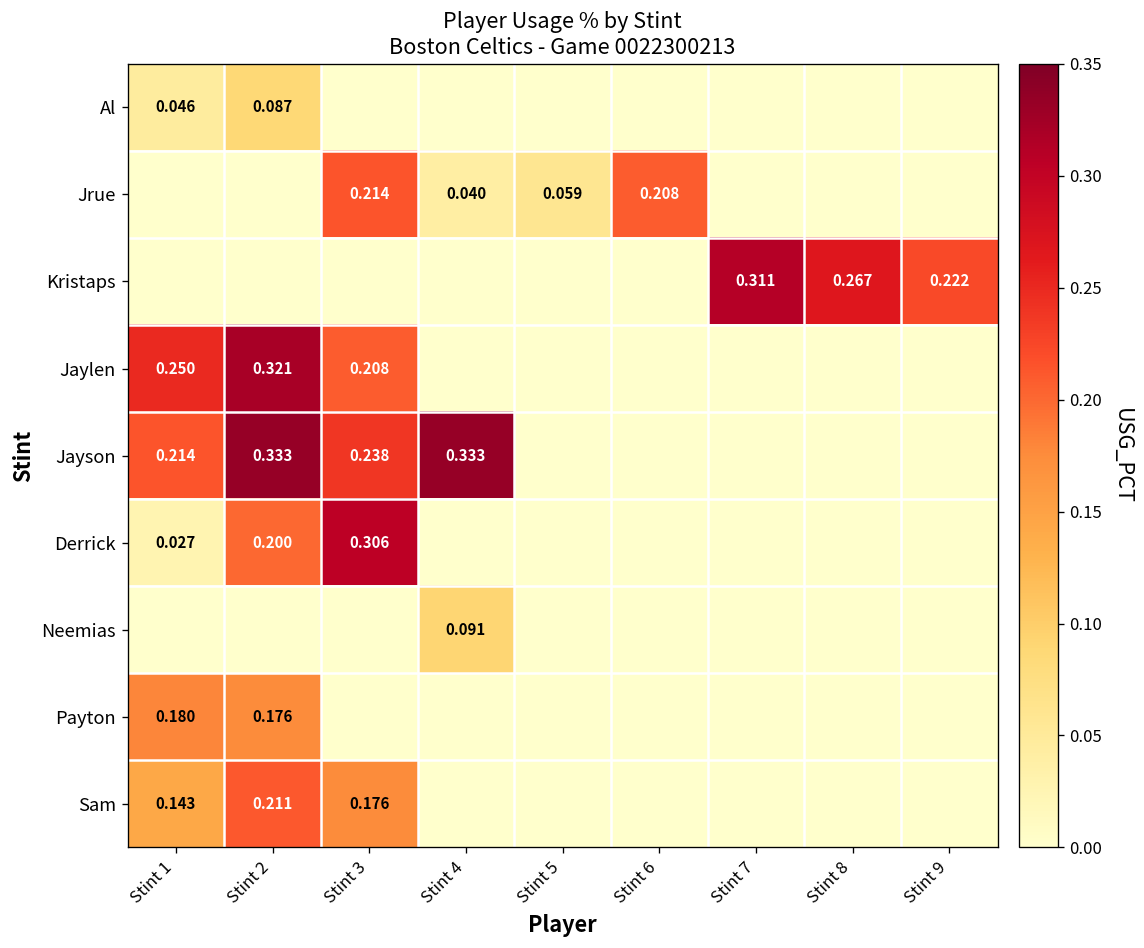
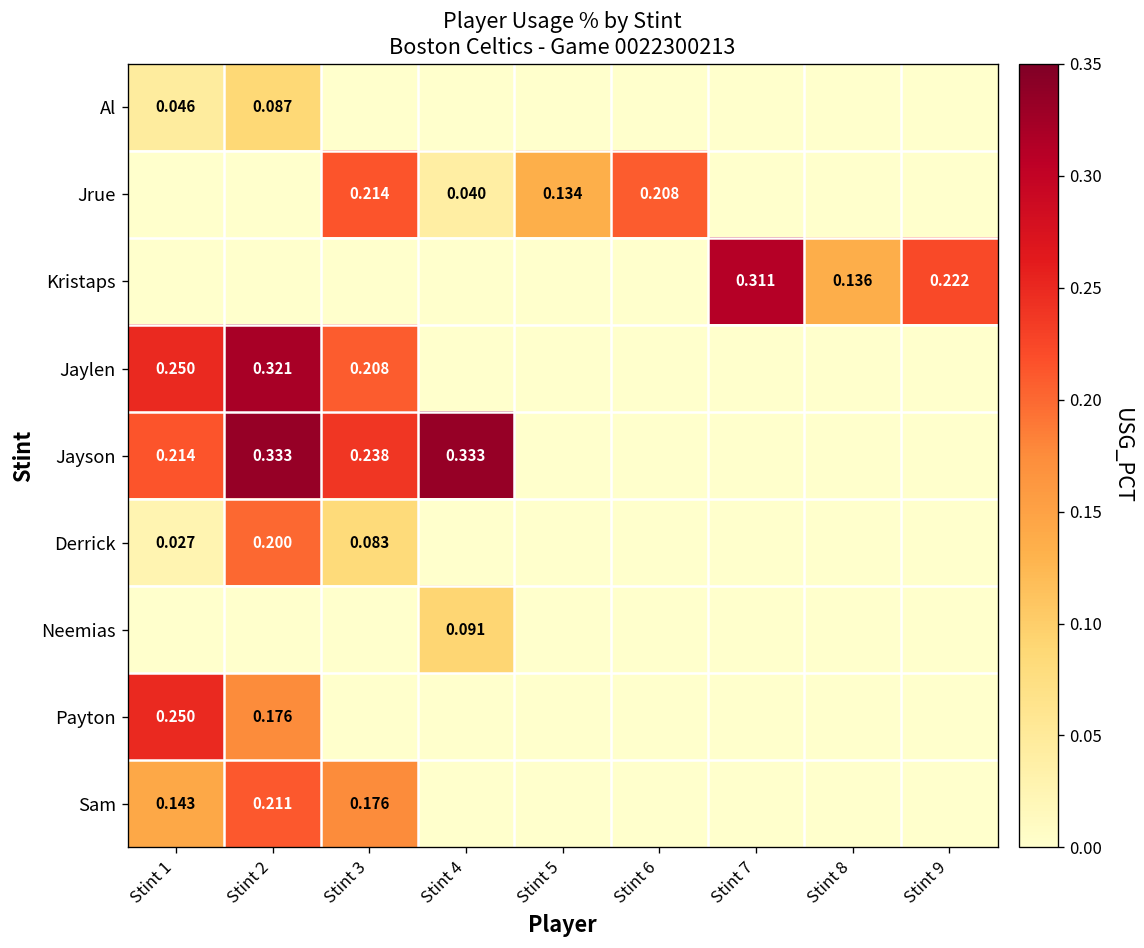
Jrue, Stint 5: 0.059 -> 0.134
Kristaps, Stint 8: 0.267 -> 0.136
Derrick, Stint 3: 0.306 -> 0.083
Payton, Stint 1: 0.180 -> 0.250
